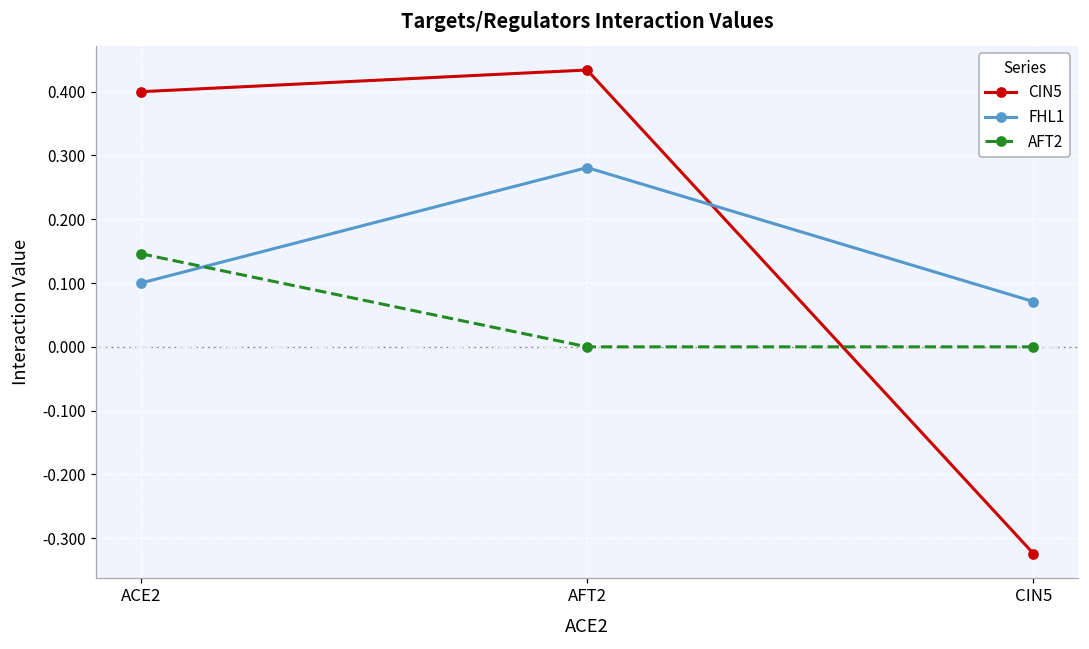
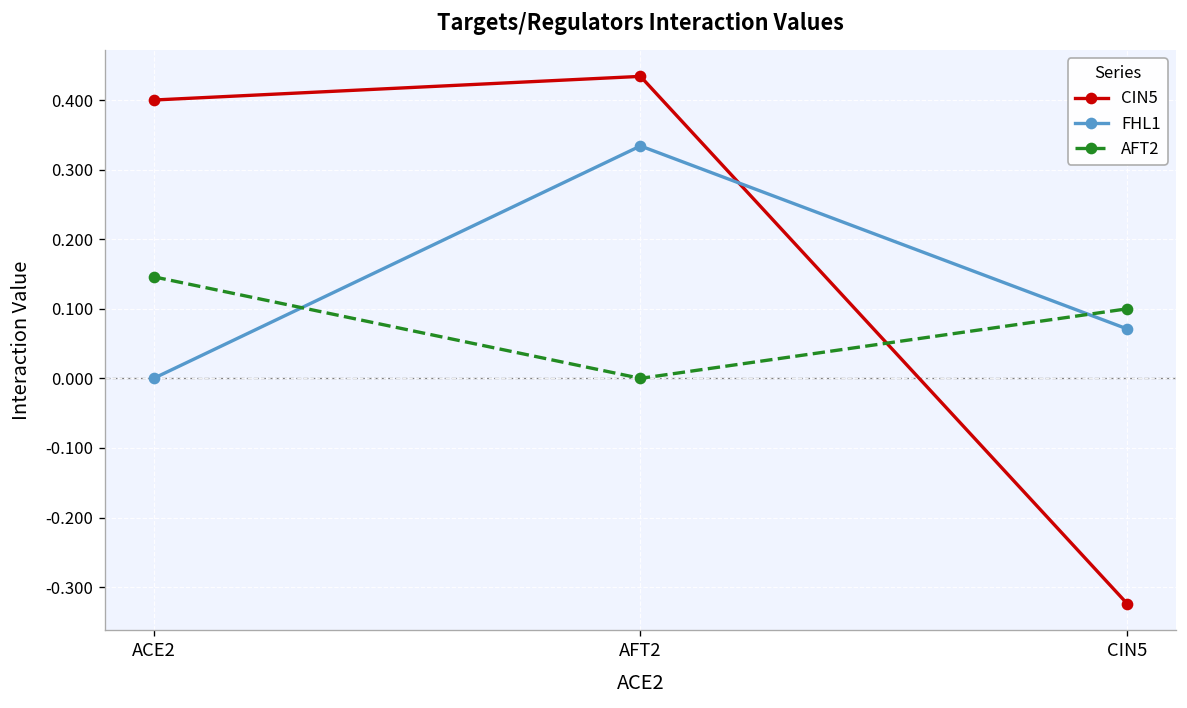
FHL1, ACE2: 0.1 -> 0.0
FHL1, AFT2: 0.28 -> 0.33
AFT2, CIN5: 0.0 -> 0.1
